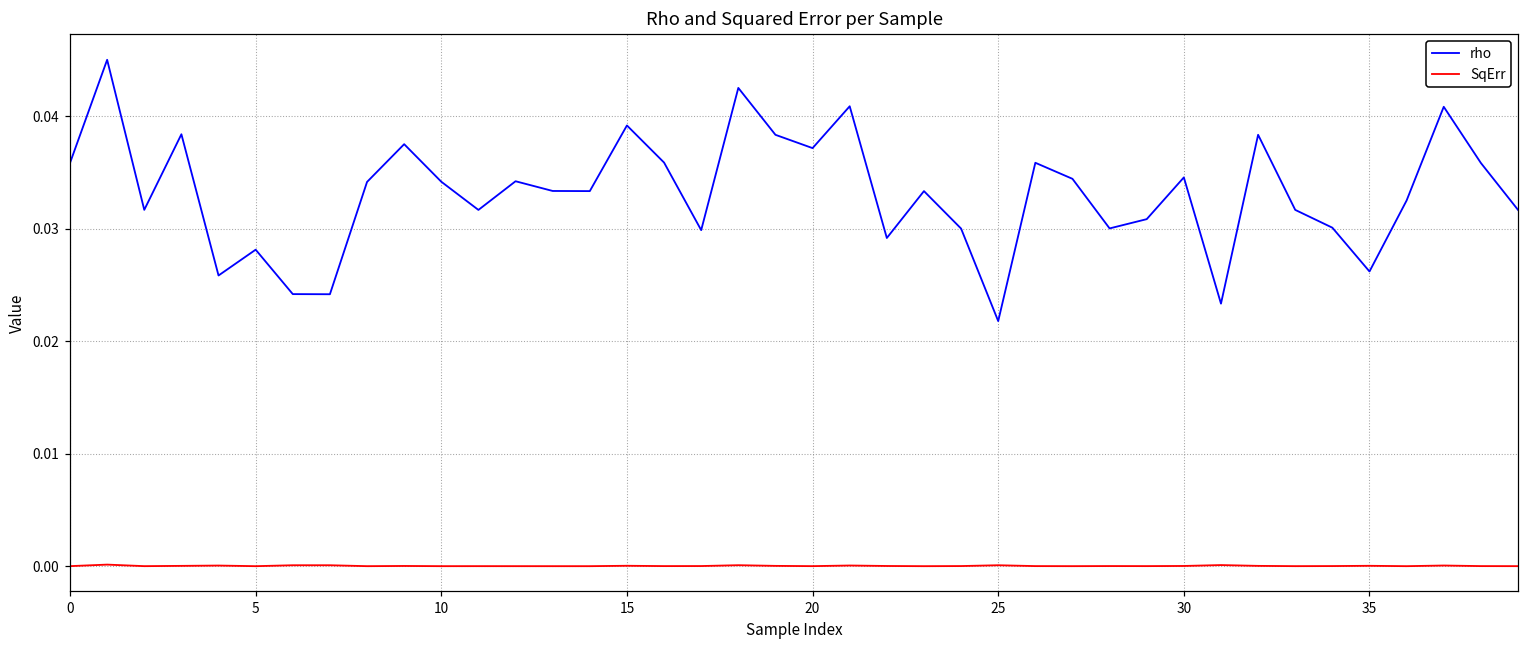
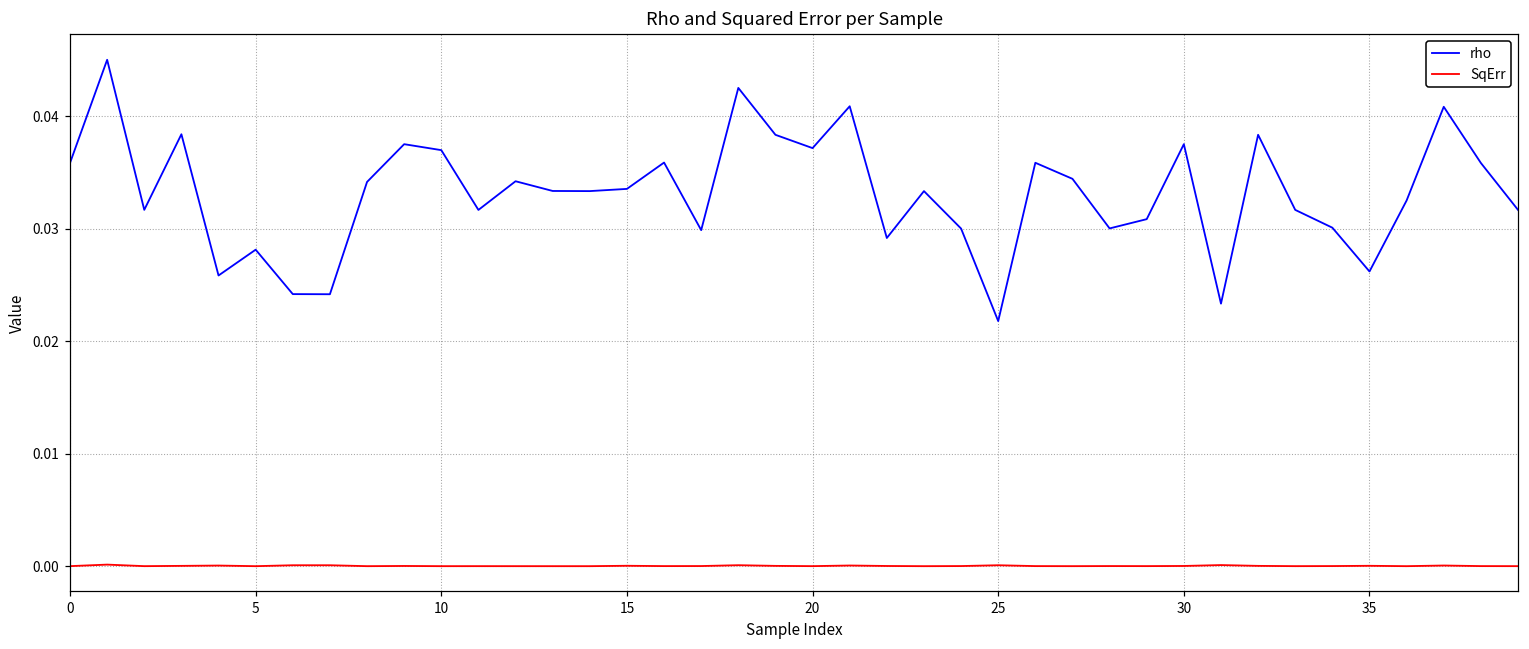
rho, 10: 0.0342 -> 0.0370
rho, 15: 0.0392 -> 0.0335
rho, 30: 0.0346 -> 0.0375
